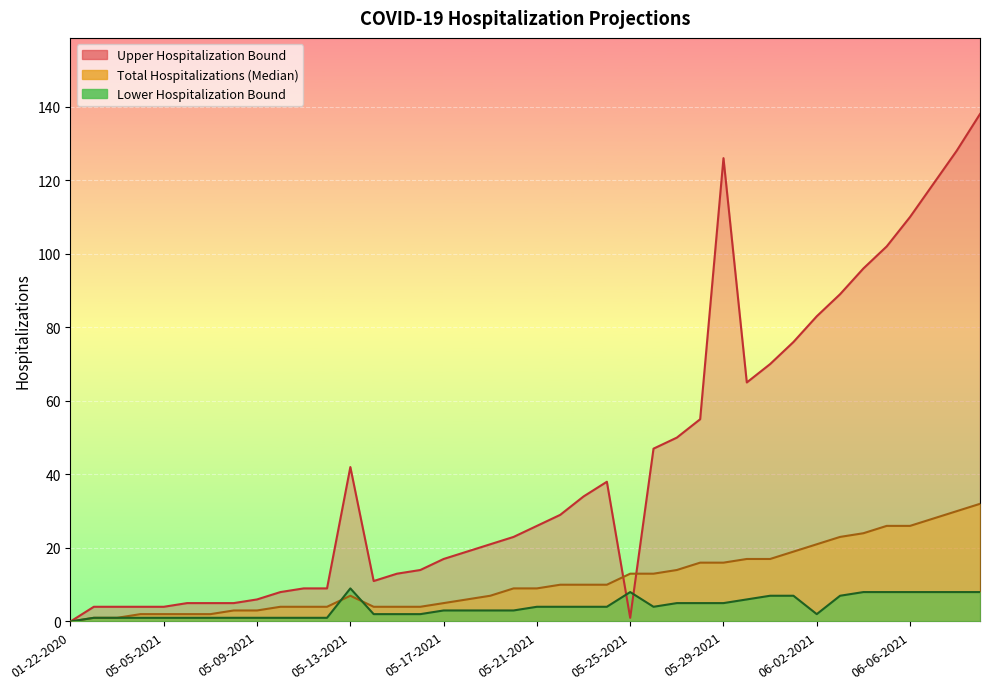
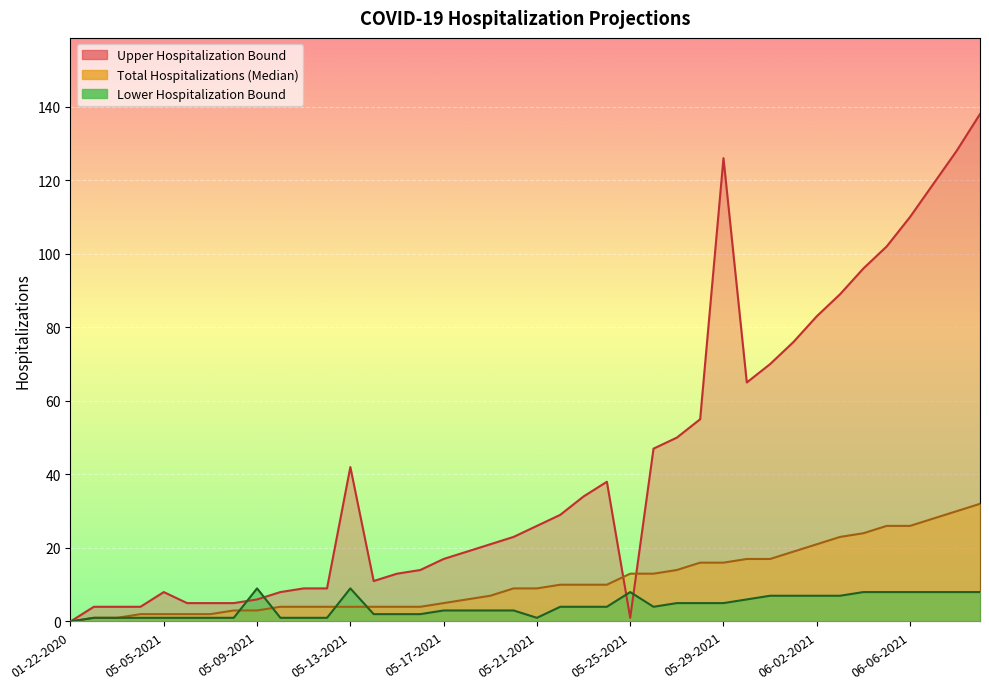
Upper Hospitalization Bound, 05-05-2021: 4 -> 8
Lower Hospitalization Bound, 05-09-2021: 1 -> 9
Total Hospitalizations (Median), 05-13-2021: 7 -> 4
Lower Hospitalization Bound, 05-21-2021: 4 -> 1
Lower Hospitalization Bound, 06-02-2021: 2 -> 7
